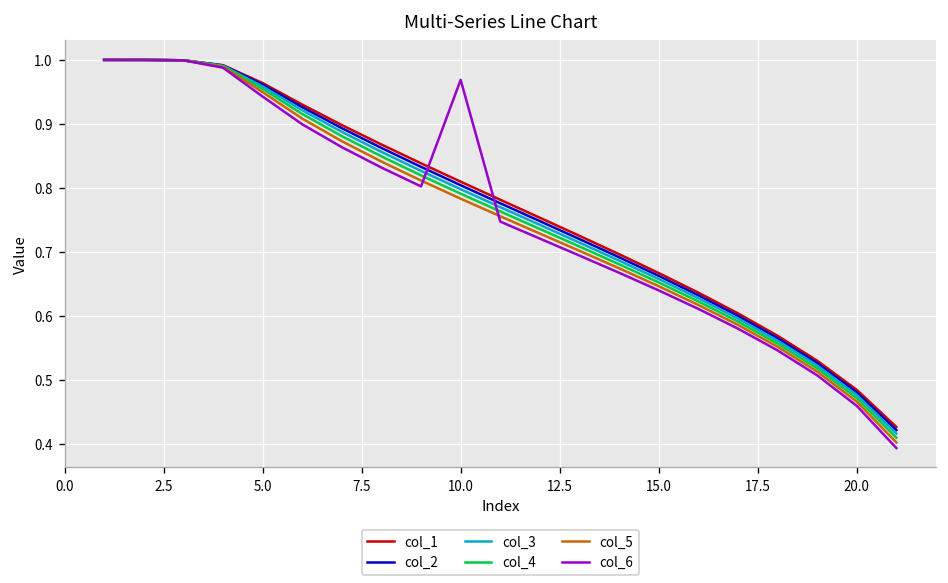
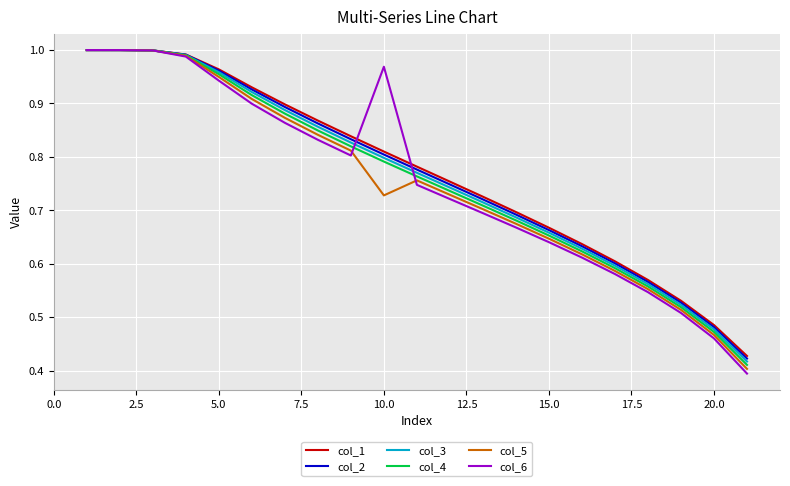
col_5, 10.0: 0.78 -> 0.73
